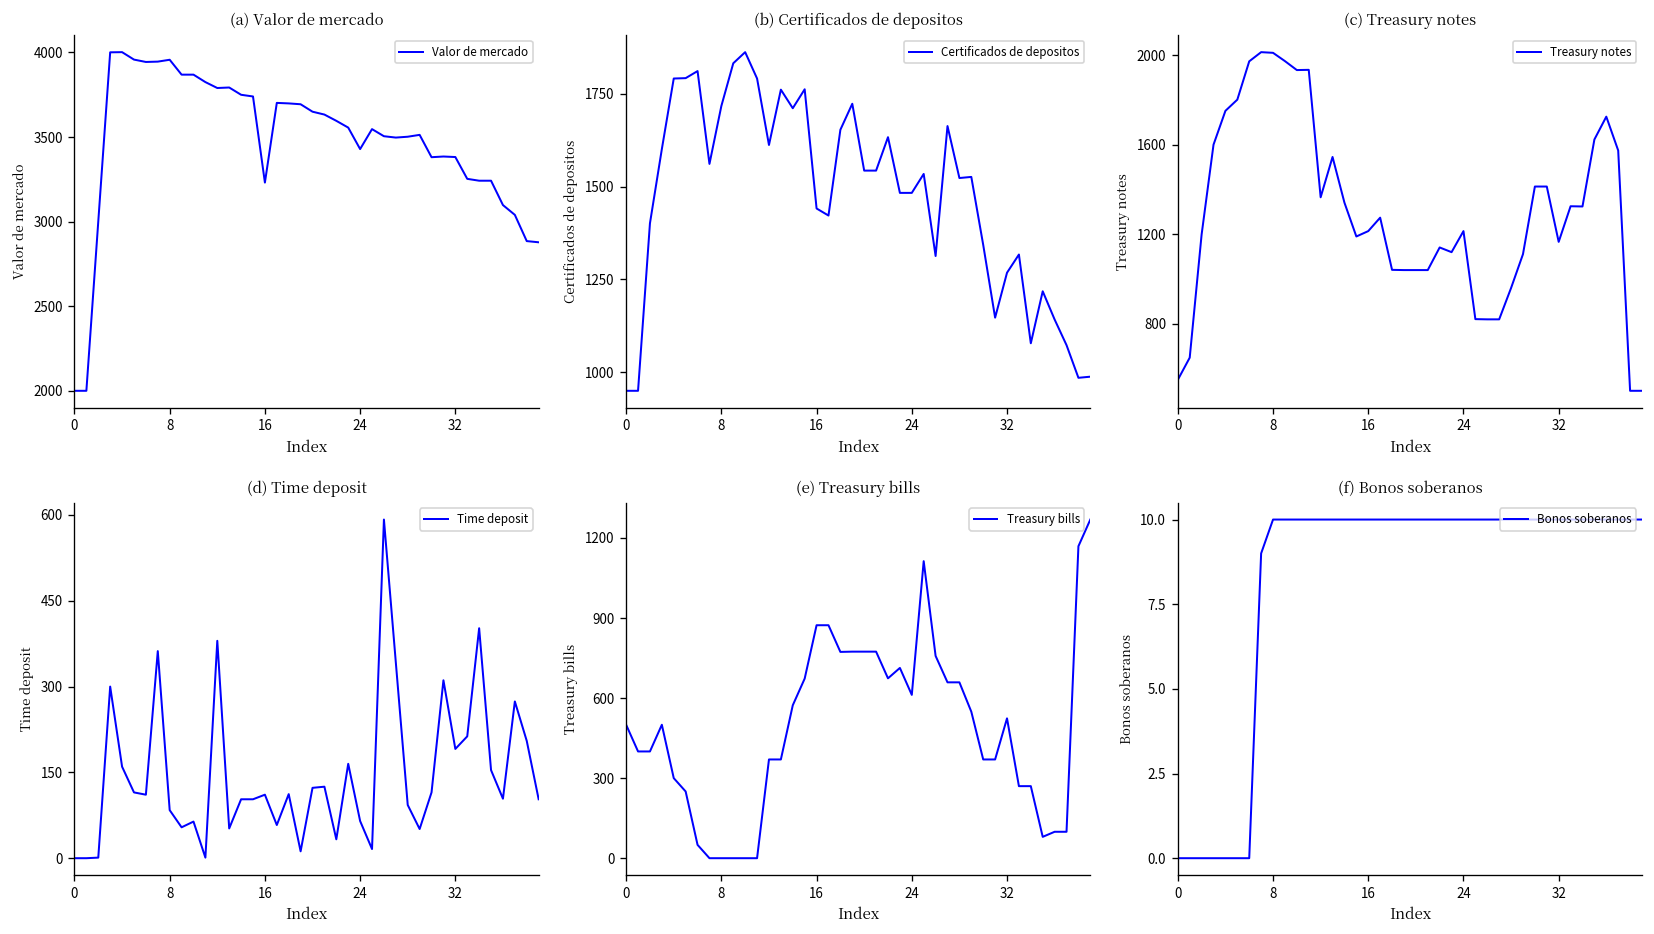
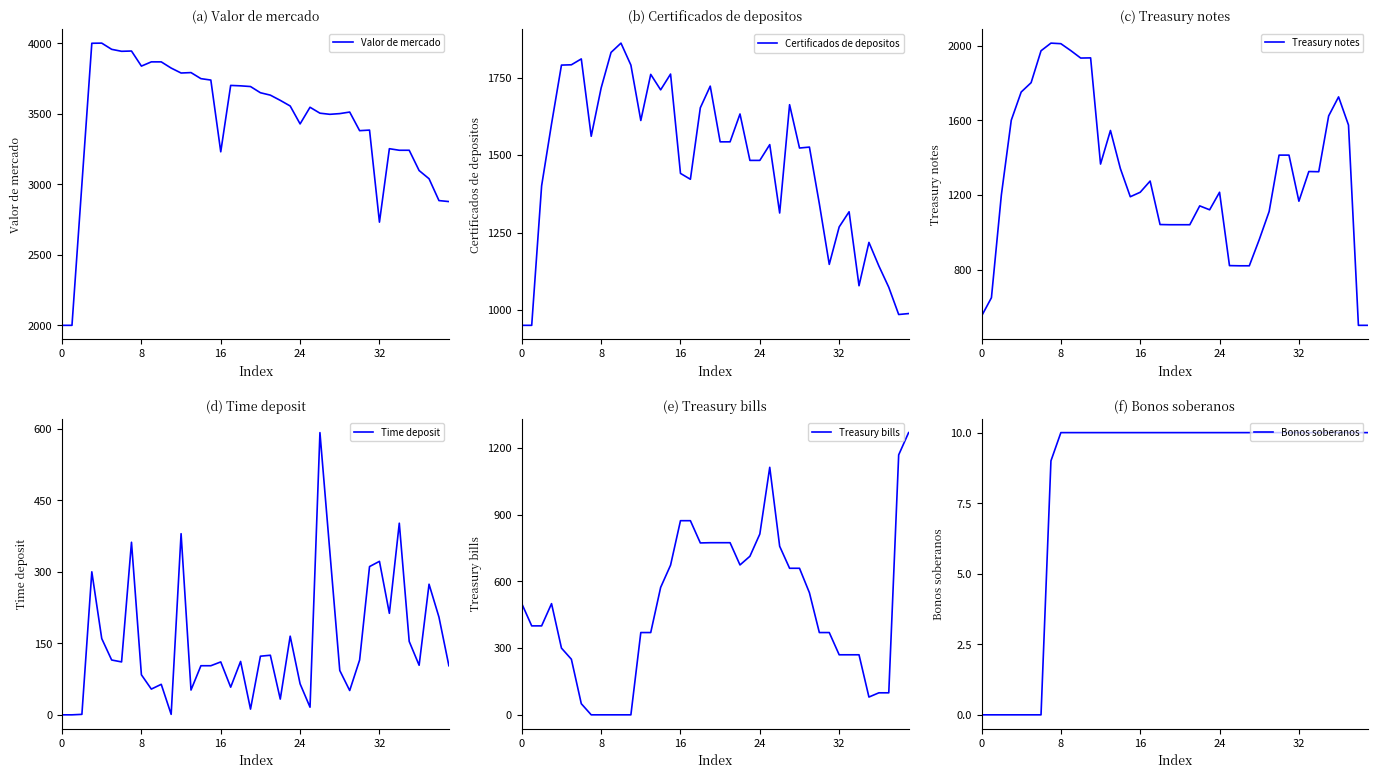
(a) Valor de mercado, 8: 3960 -> 3840
(a) Valor de mercado, 32: 3380 -> 2730
(d) Time deposit, 32: 190 -> 320
(e) Treasury bills, 24: 610 -> 810
(e) Treasury bills, 32: 520 -> 270
